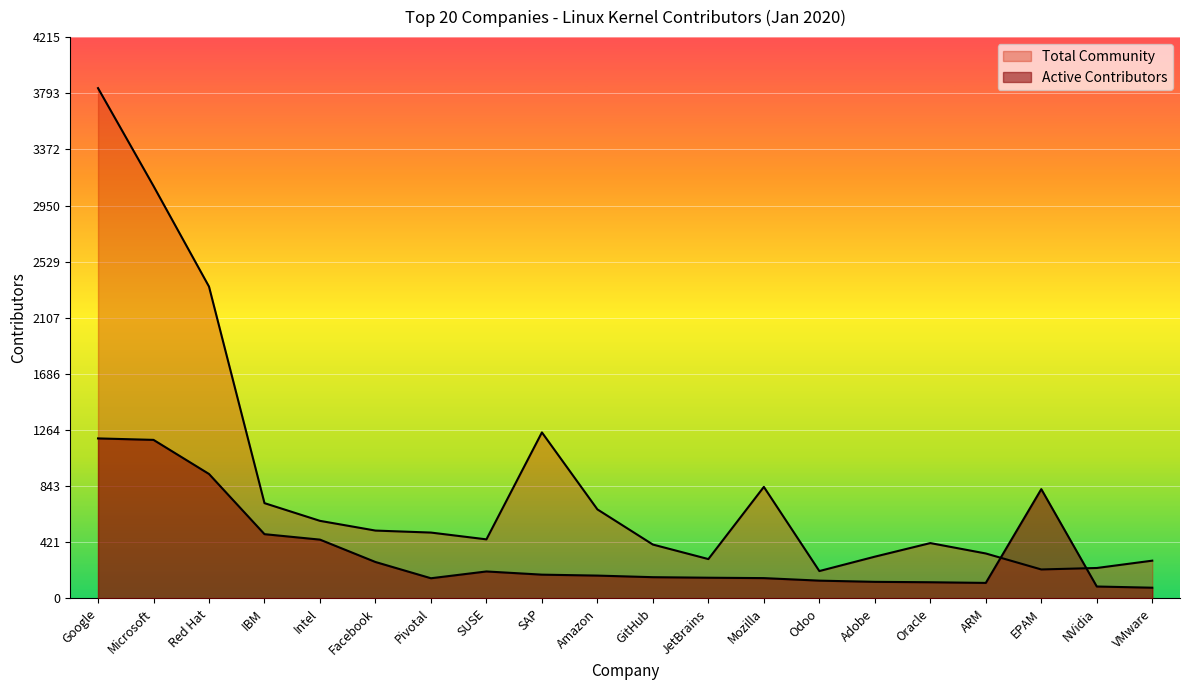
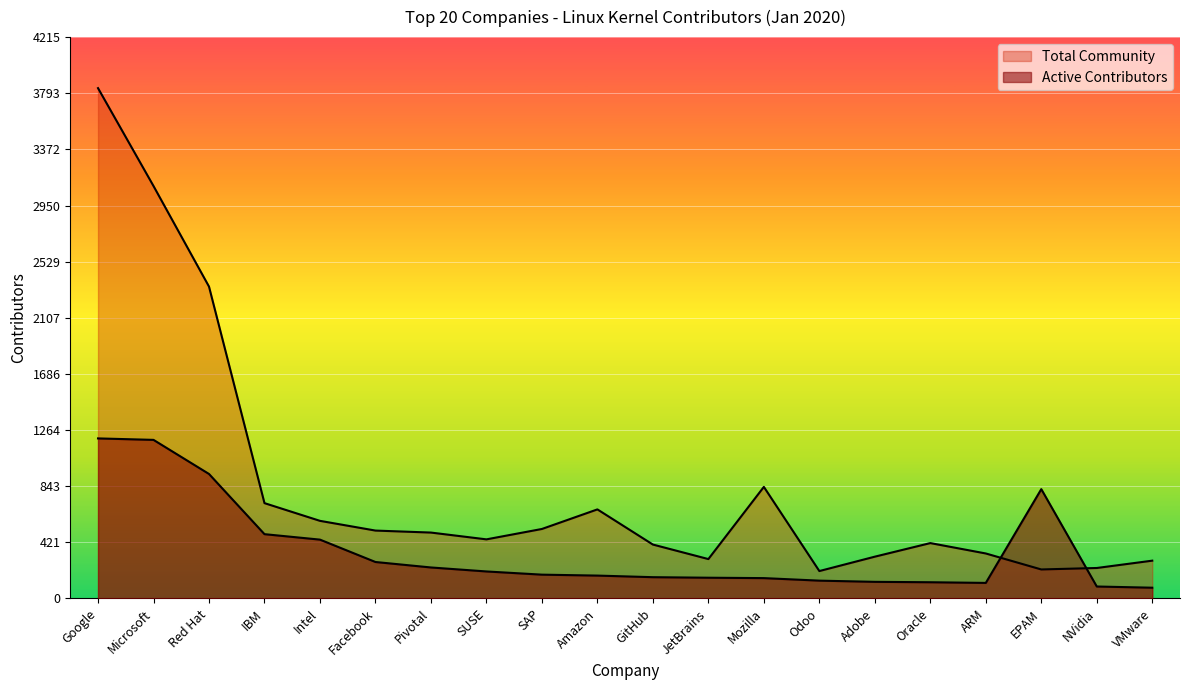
Active Contributors, Pivotal: 150 -> 230
Total Community, SAP: 1250 -> 520
